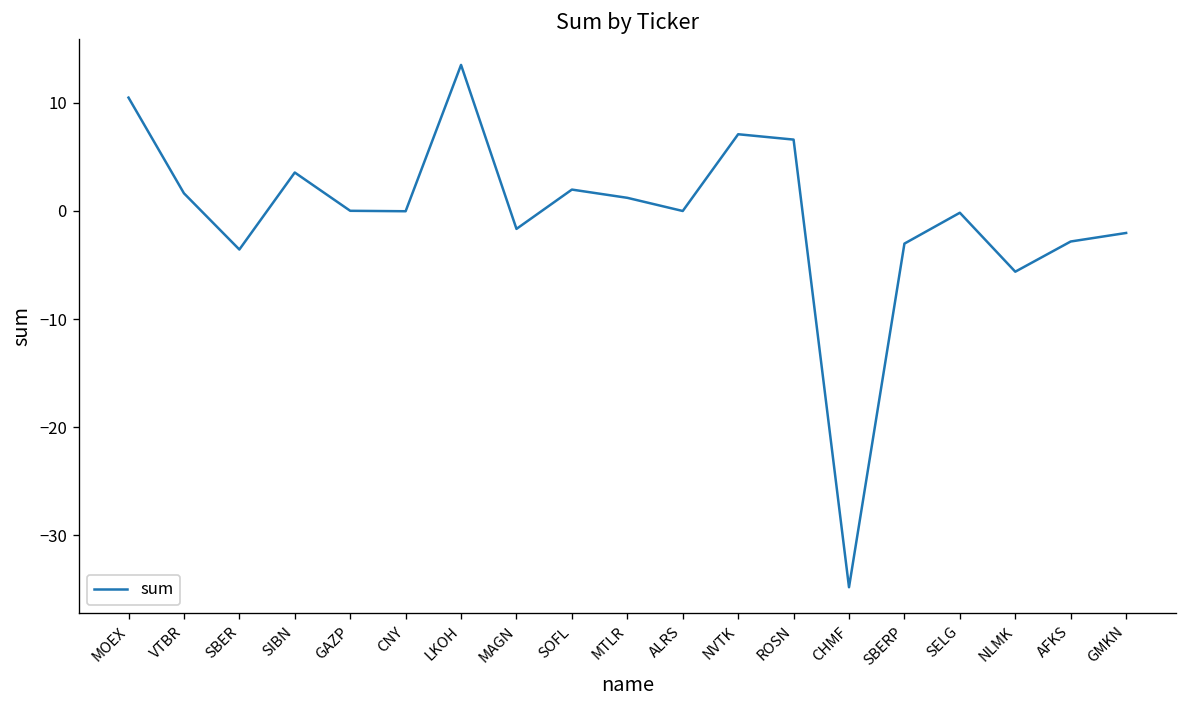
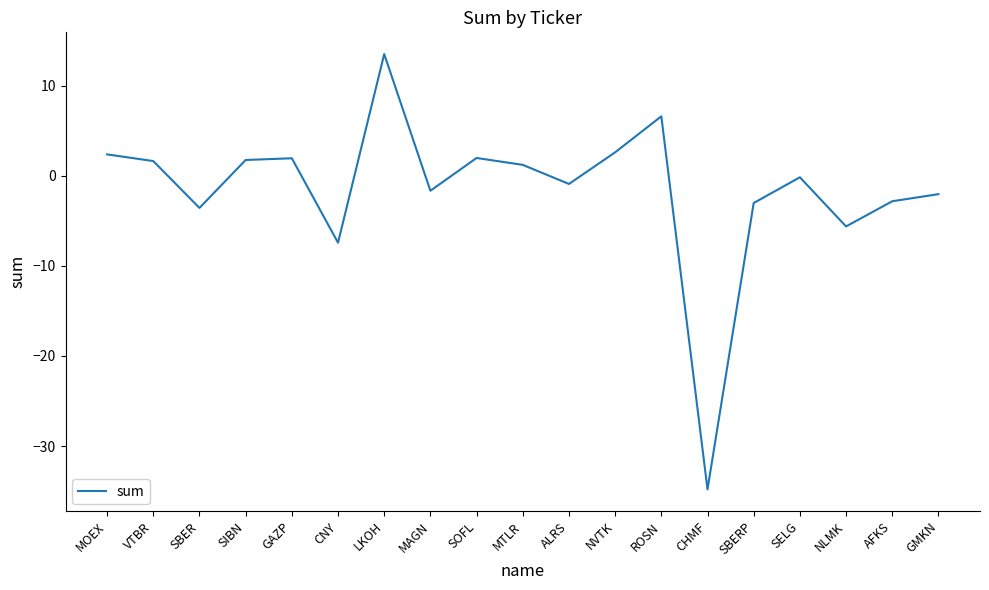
MOEX: 10 -> 2
SIBN: 4 -> 2
GAZP: 0 -> 2
CNY: 0 -> -7
ALRS: 0 -> -1
NVTK: 7 -> 3
